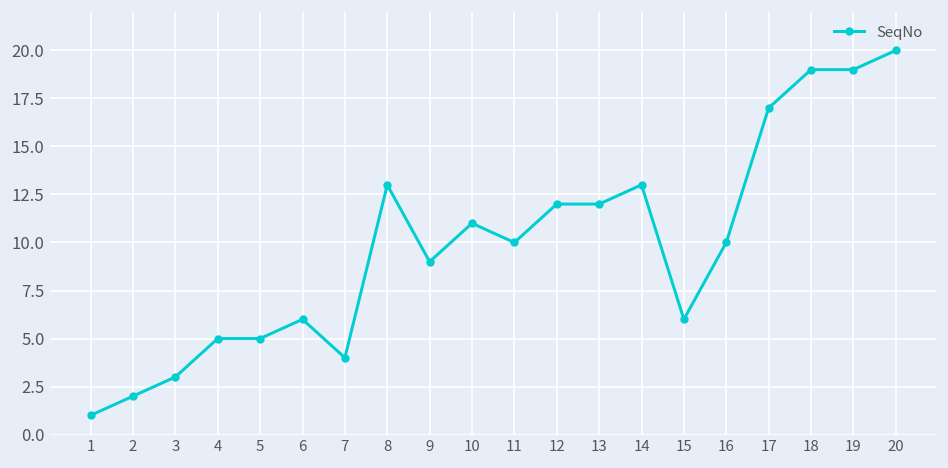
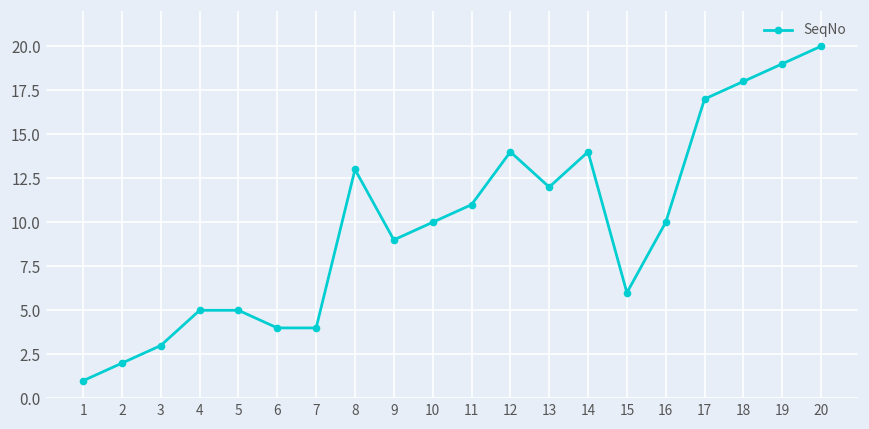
6: 6 -> 4
10: 11 -> 10
11: 10 -> 11
12: 12 -> 14
14: 13 -> 14
18: 19 -> 18
